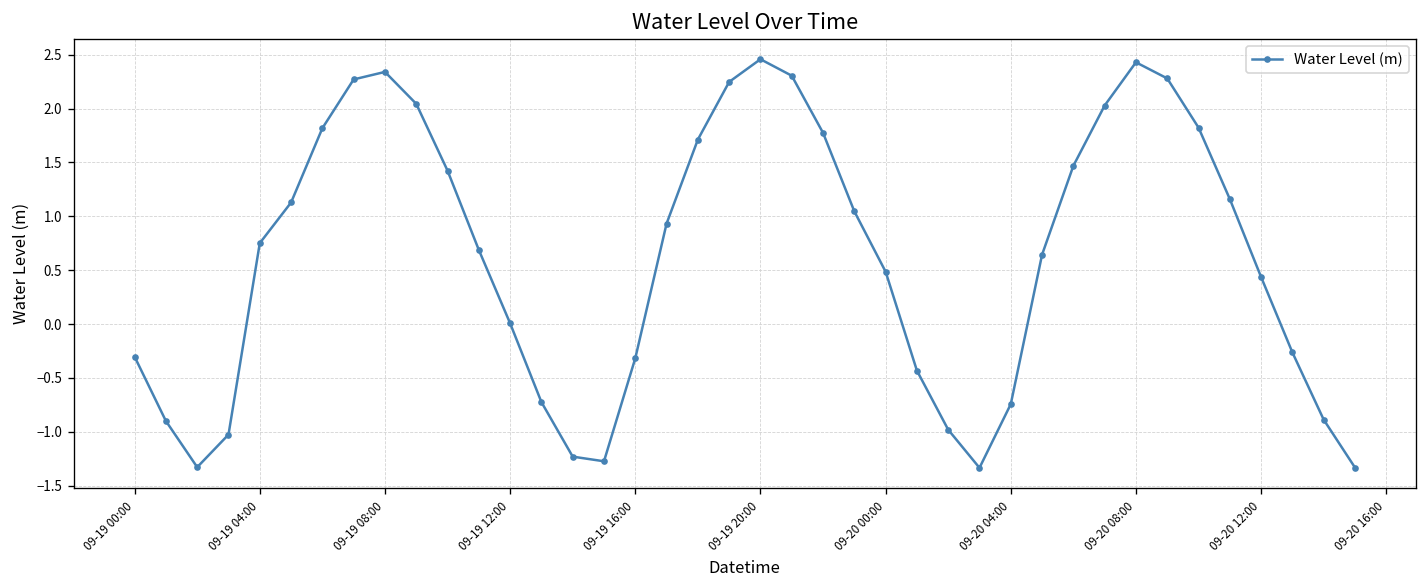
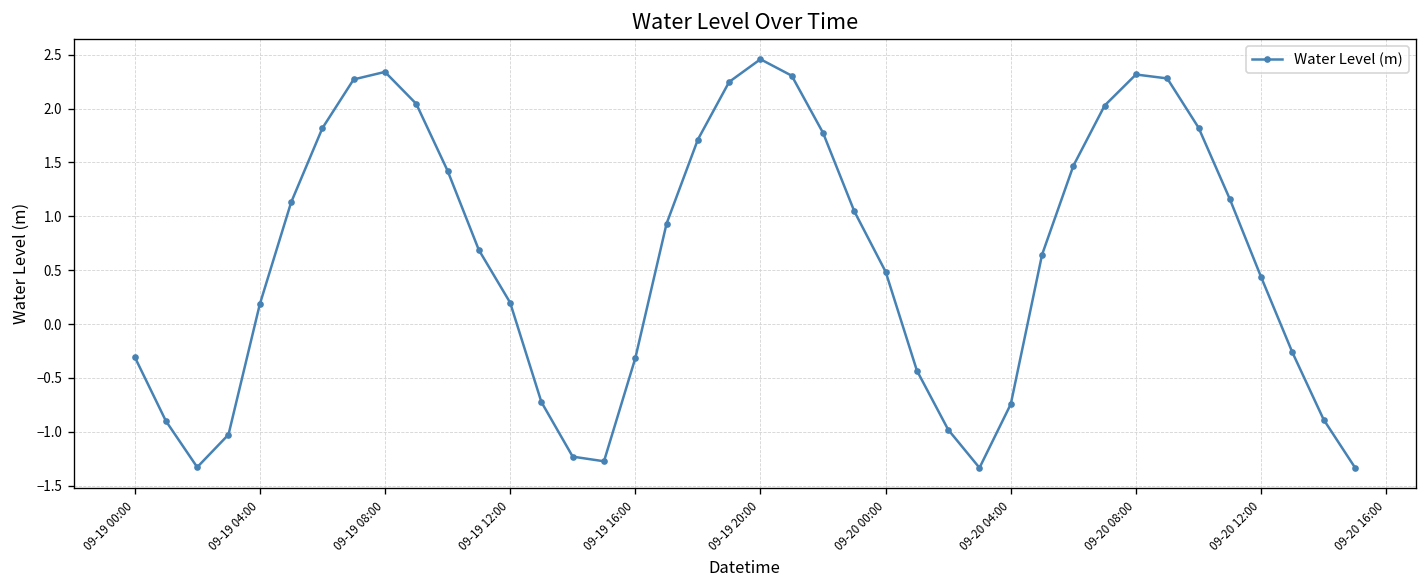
09-19 04:00: 0.8 -> 0.2
09-19 12:00: 0.0 -> 0.2
09-20 08:00: 2.4 -> 2.3
